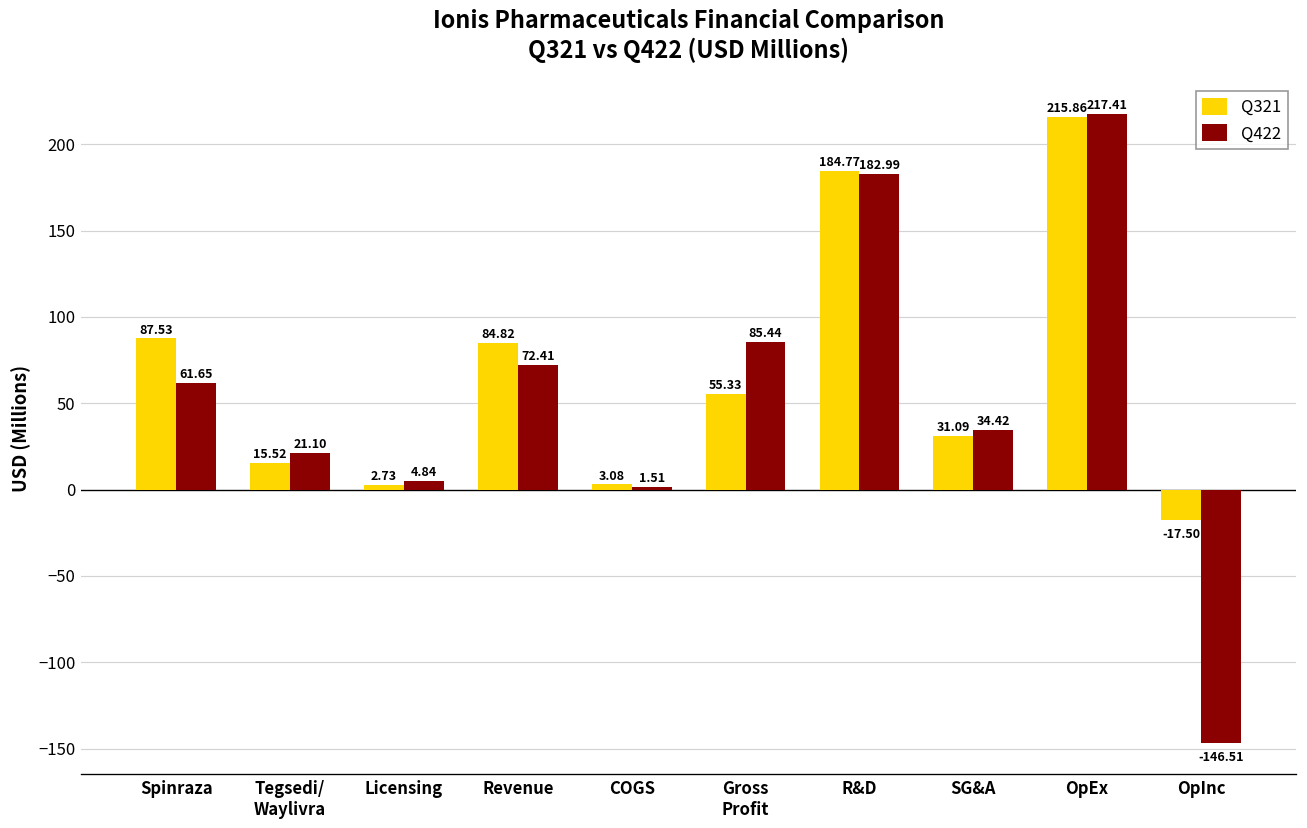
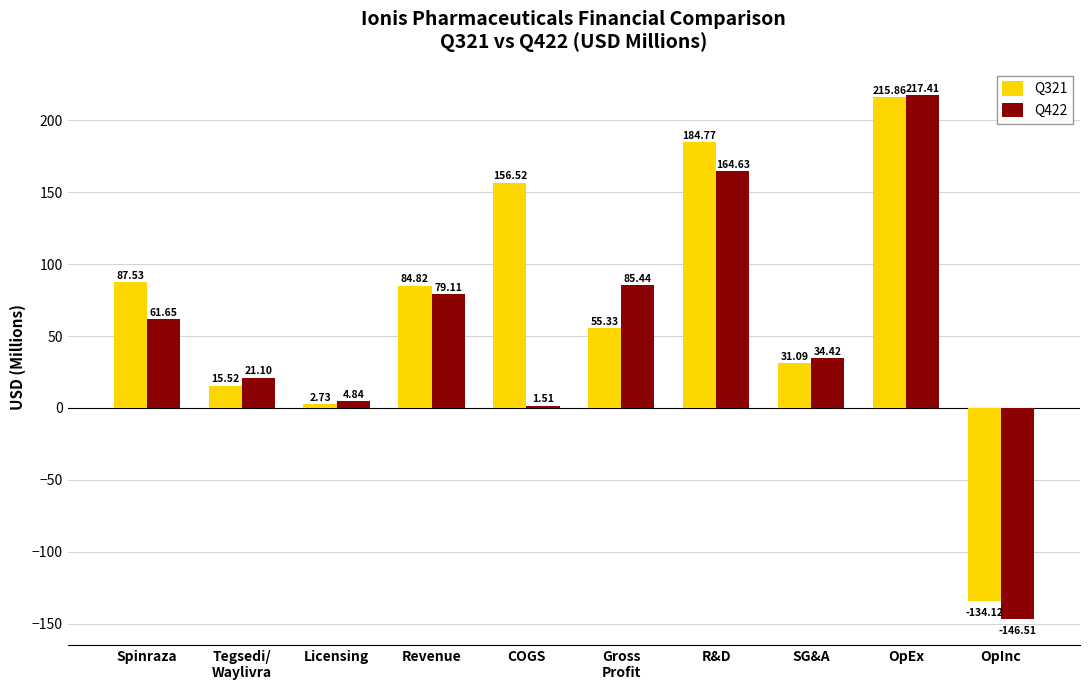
Q422, Revenue: 72.41 -> 79.11
Q321, COGS: 3.08 -> 156.52
Q422, R&D: 182.99 -> 164.63
Q321, OpInc: -17.50 -> -134.12
